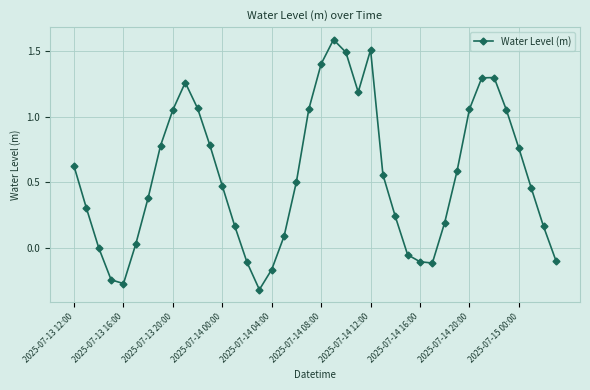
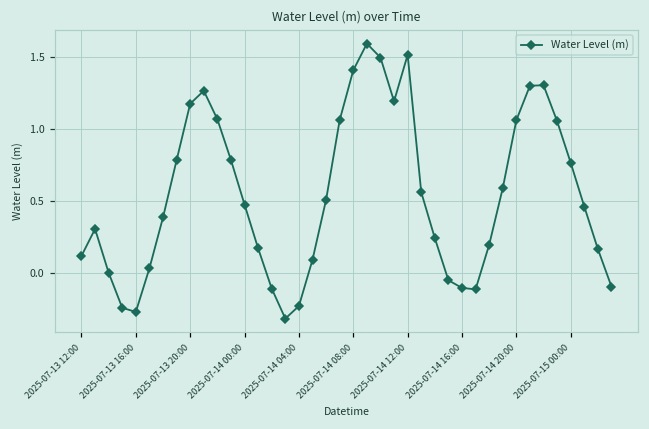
2025-07-13 12:00: 0.62 -> 0.12
2025-07-13 20:00: 1.05 -> 1.17
2025-07-14 04:00: -0.16 -> -0.23
